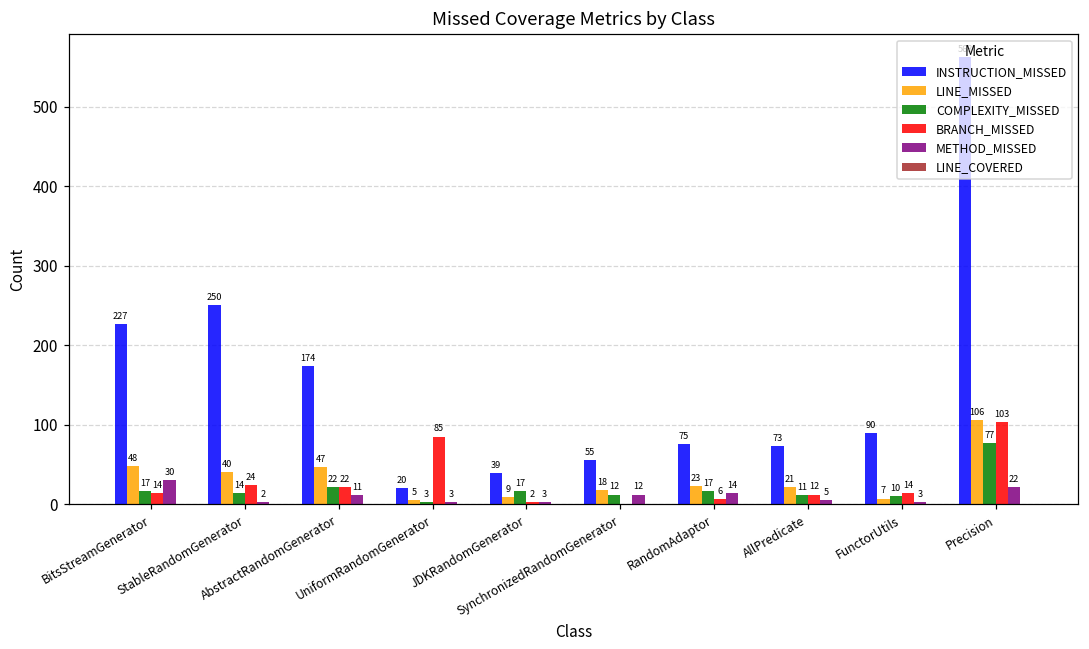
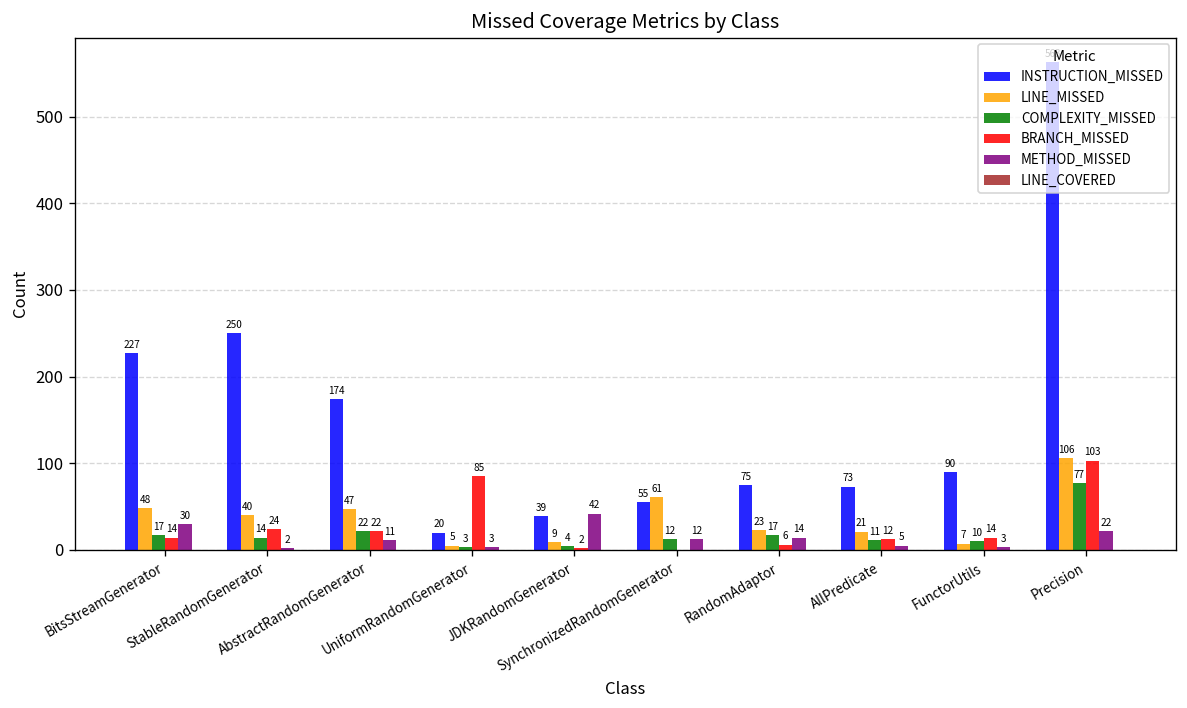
COMPLEXITY_MISSED, JDKRandomGenerator: 17 -> 4
METHOD_MISSED, JDKRandomGenerator: 3 -> 42
LINE_MISSED, SynchronizedRandomGenerator: 18 -> 61
